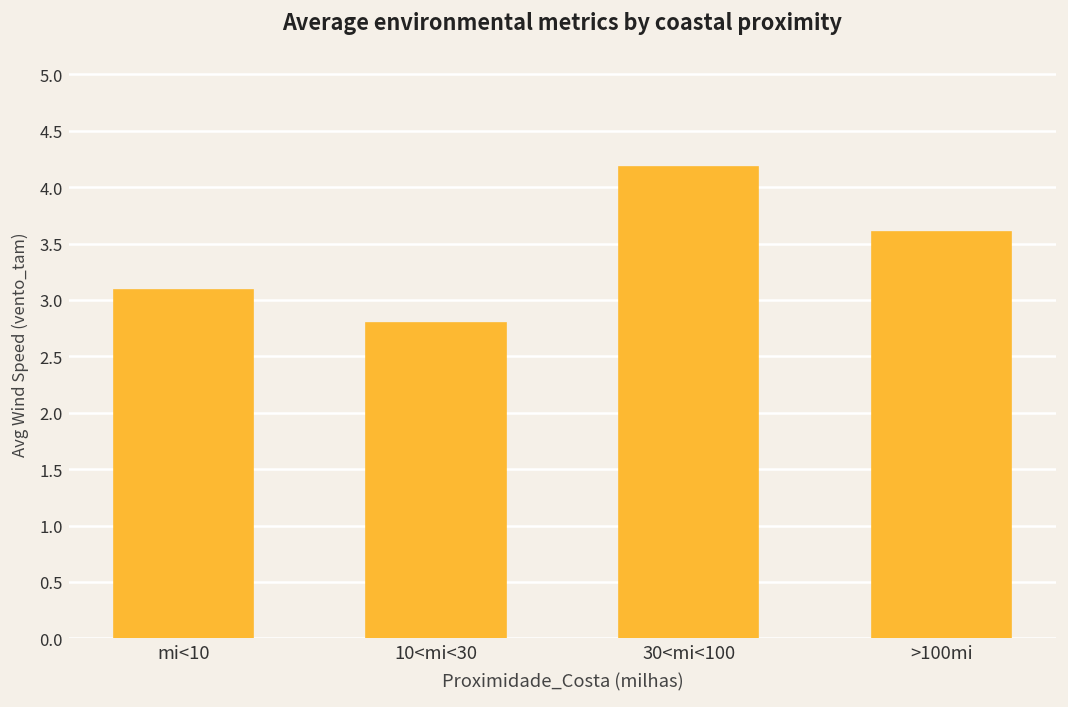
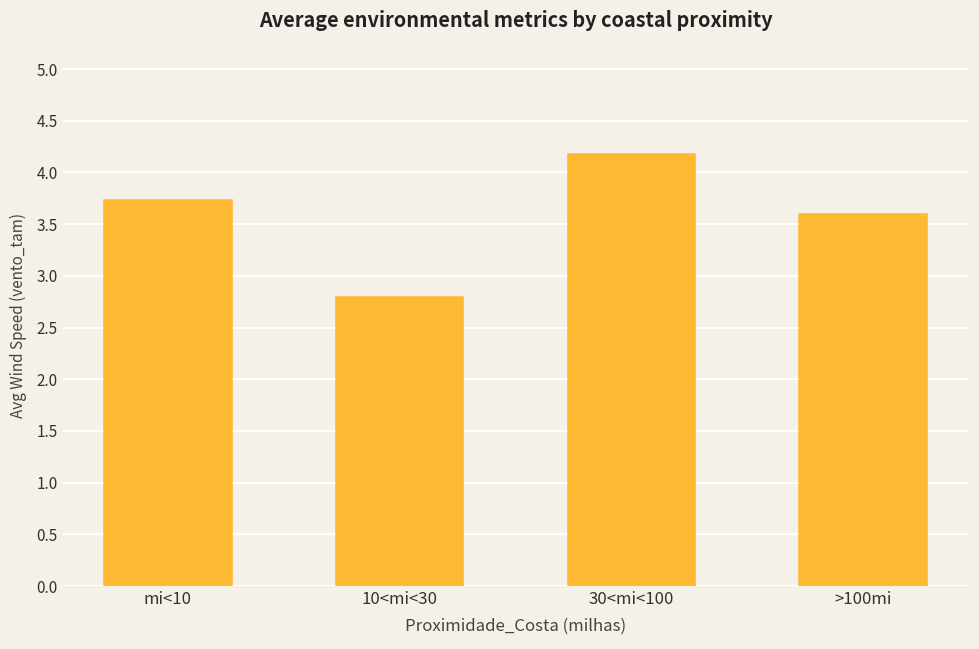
mi<10: 3.1 -> 3.7
